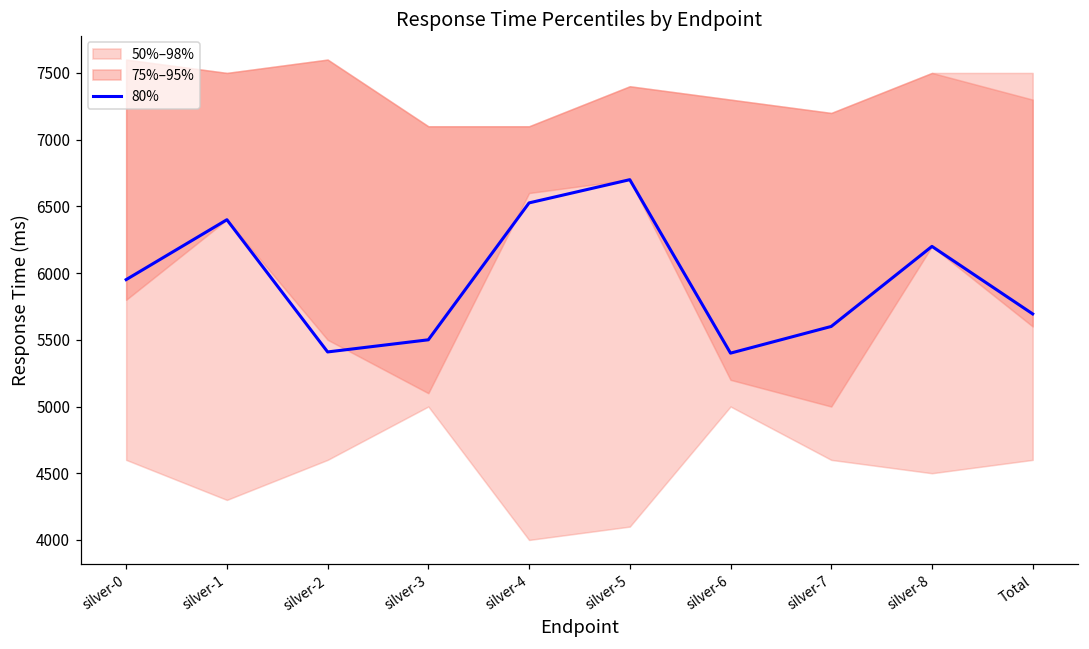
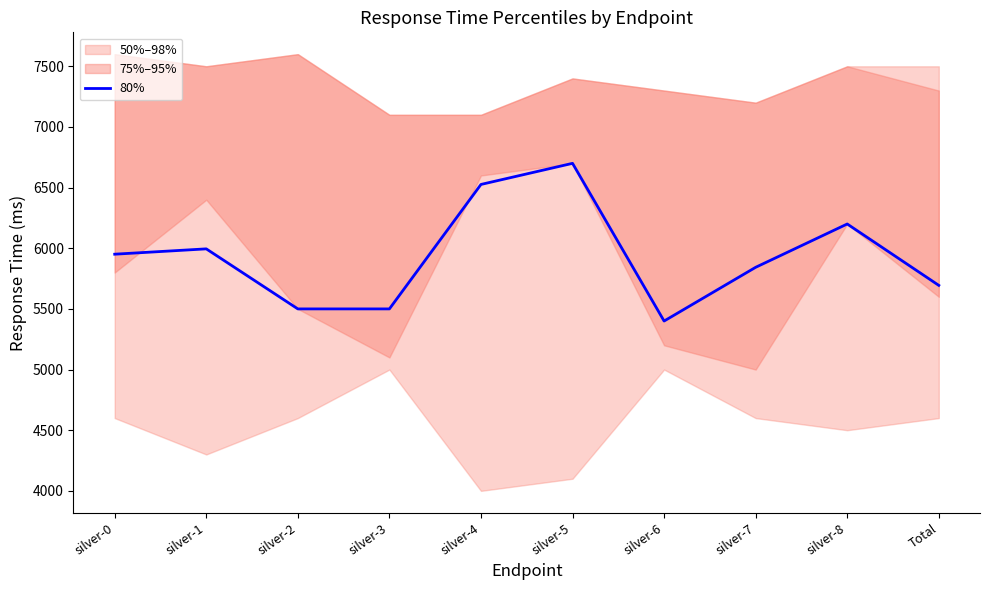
80%, silver-1: 6400 -> 6000
80%, silver-2: 5410 -> 5500
80%, silver-7: 5600 -> 5840
